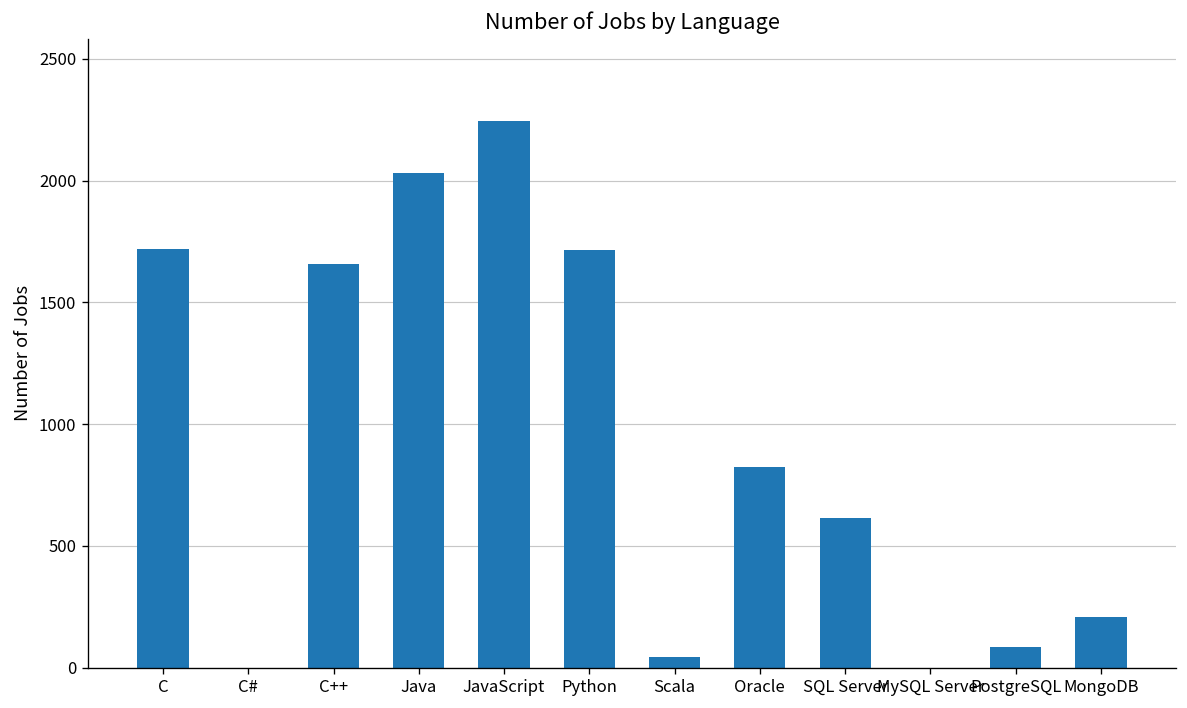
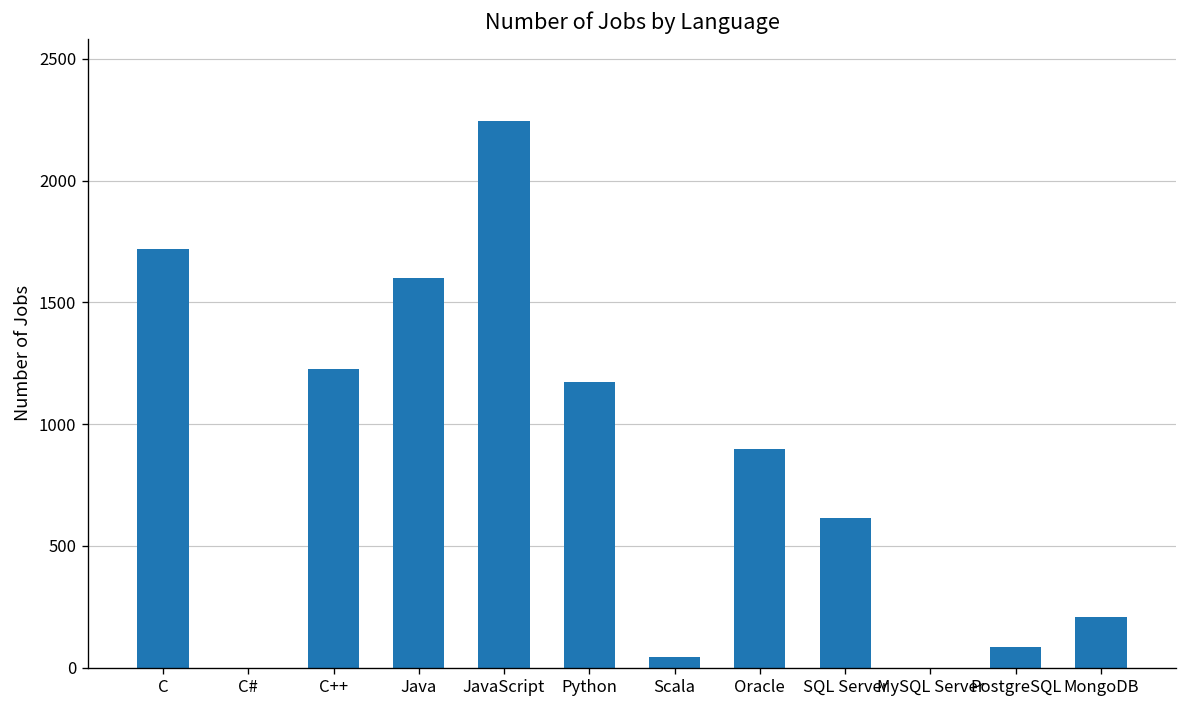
C++: 1660 -> 1230
Java: 2030 -> 1600
Python: 1710 -> 1170
Oracle: 820 -> 900
